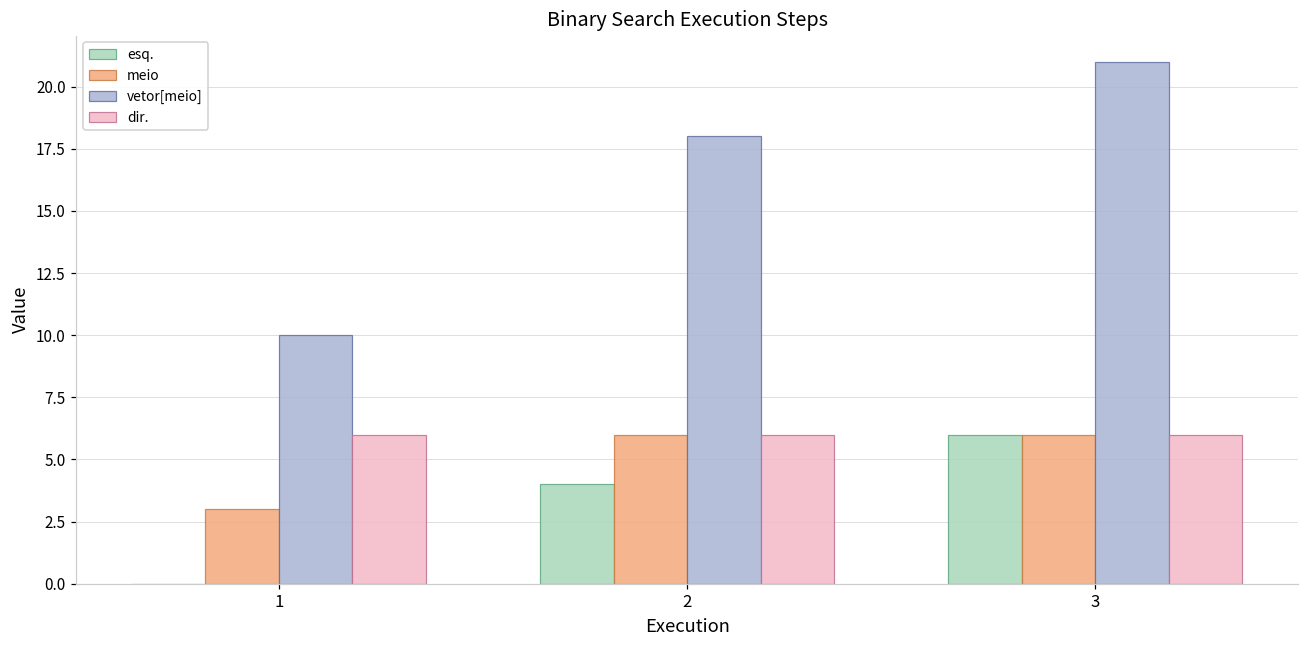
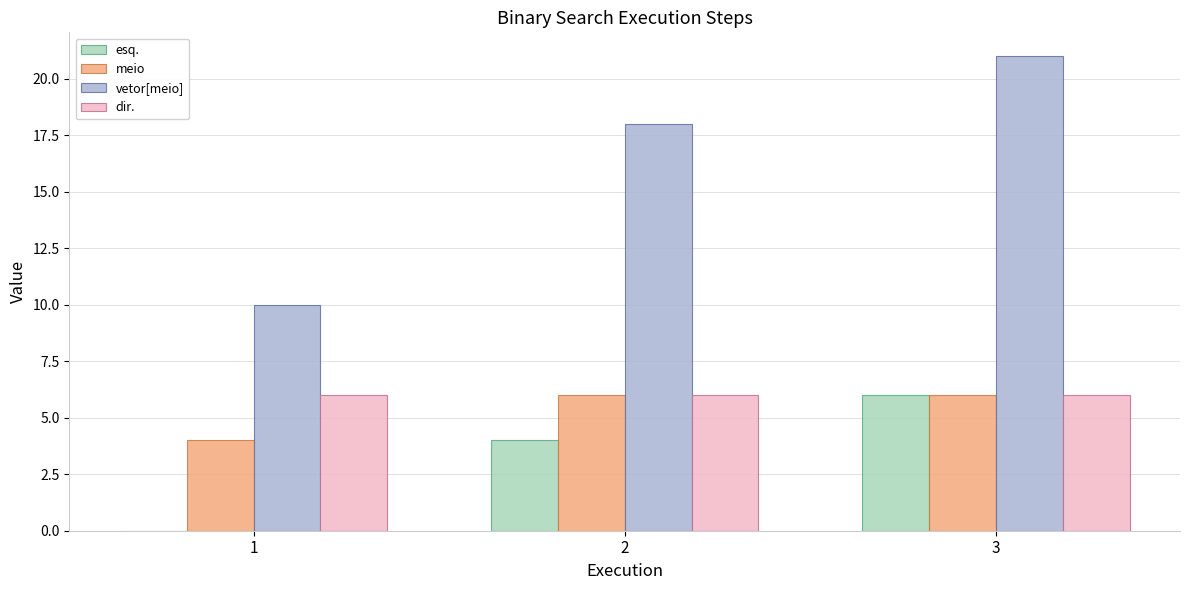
meio, 1: 3 -> 4
